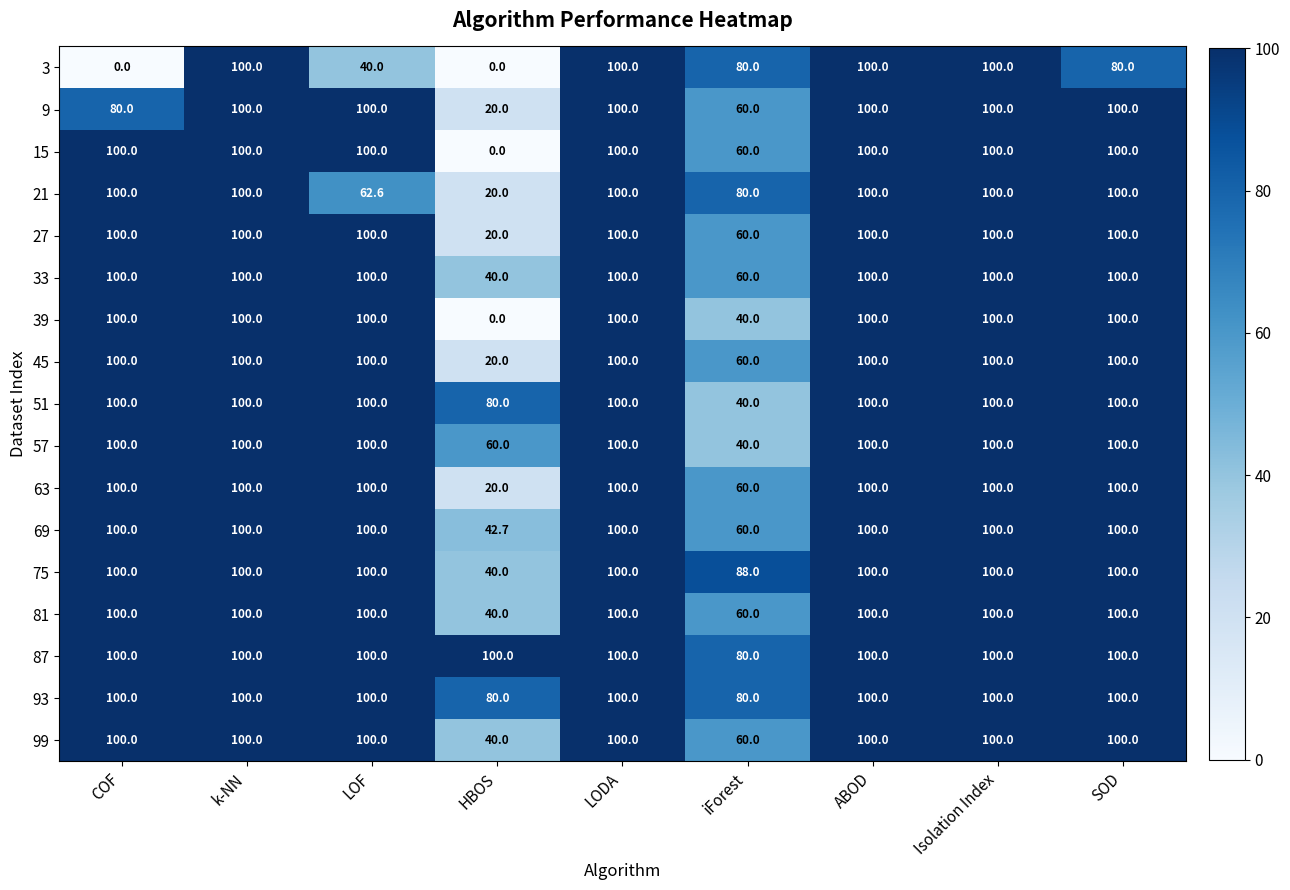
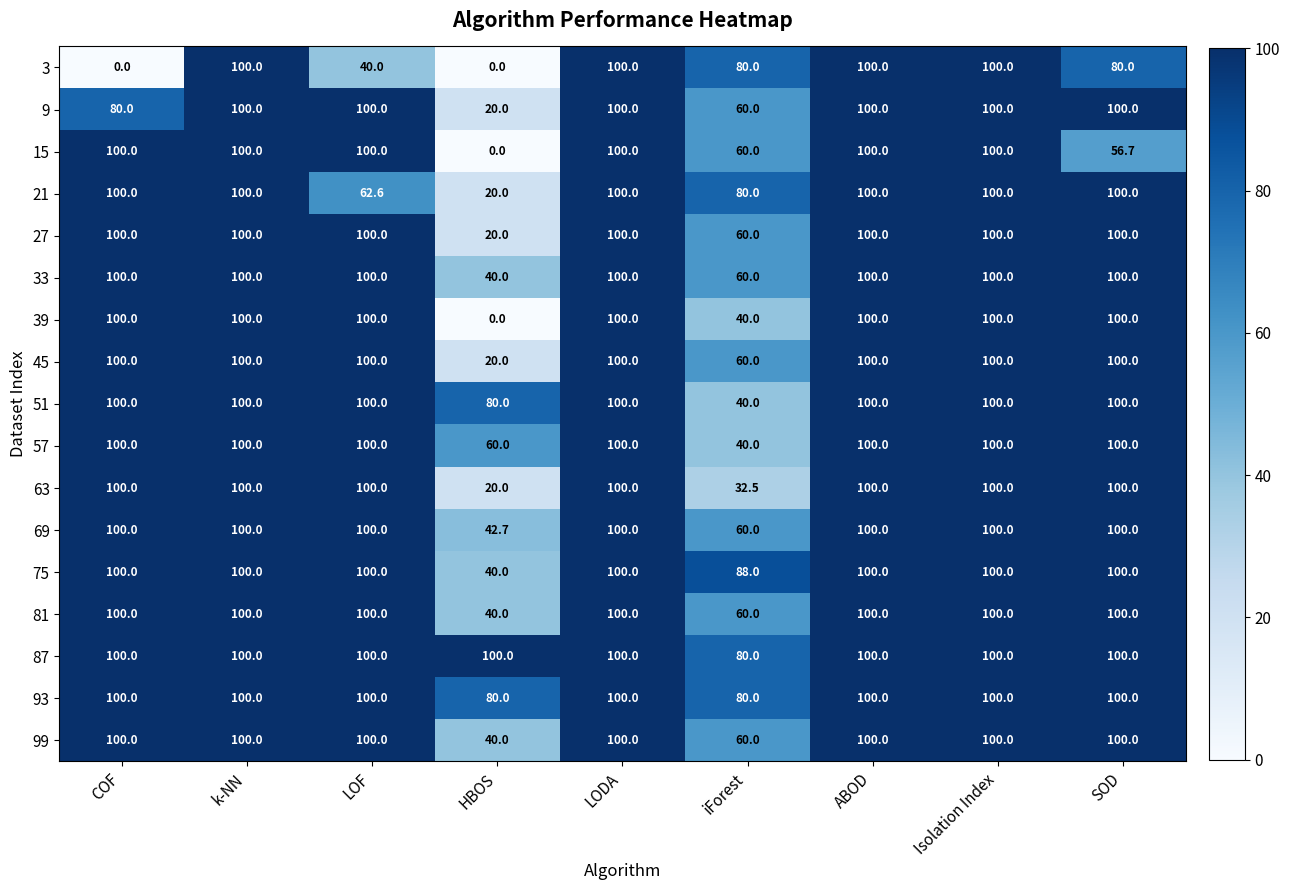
15, SOD: 100.0 -> 56.7
63, iForest: 60.0 -> 32.5
